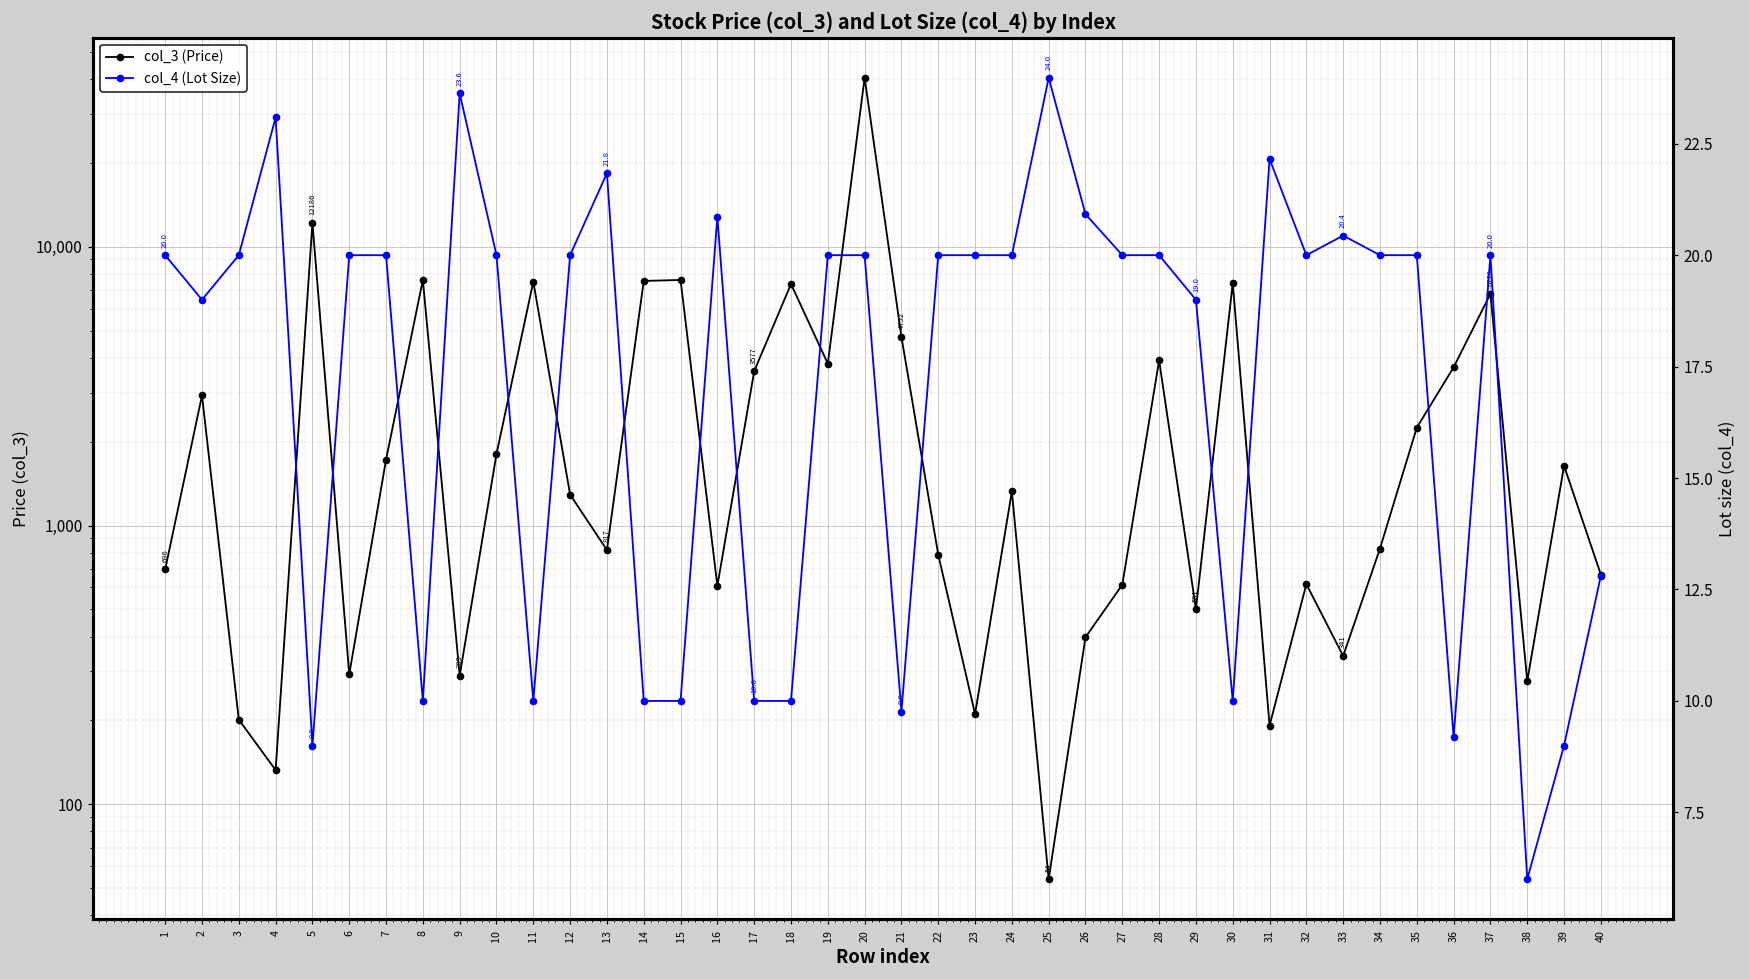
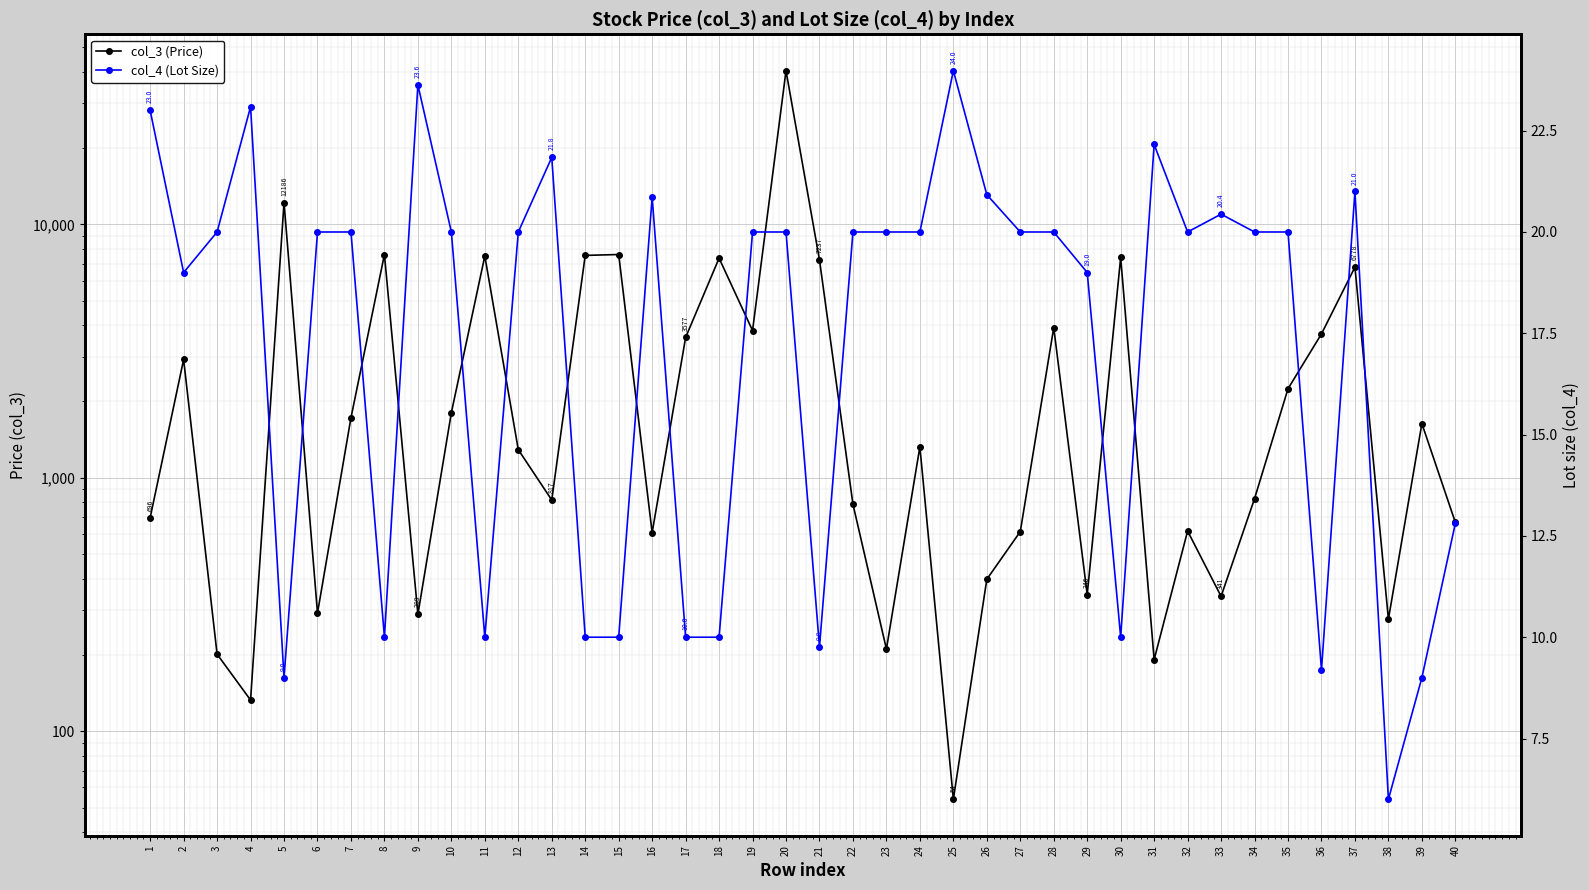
col_3 (Price), 21: 4752 -> 7237
col_3 (Price), 29: 501 -> 346
col_4 (Lot Size), 1: 20.0 -> 23.0
col_4 (Lot Size), 37: 20.0 -> 21.0
